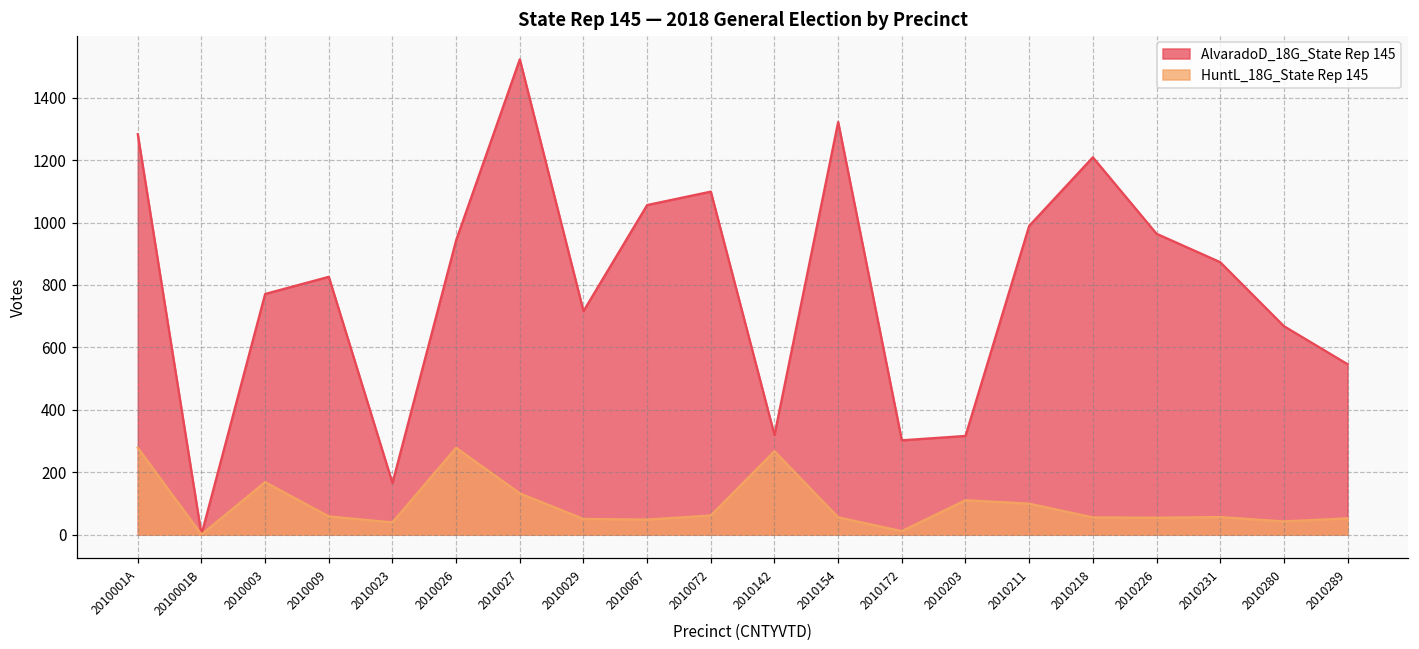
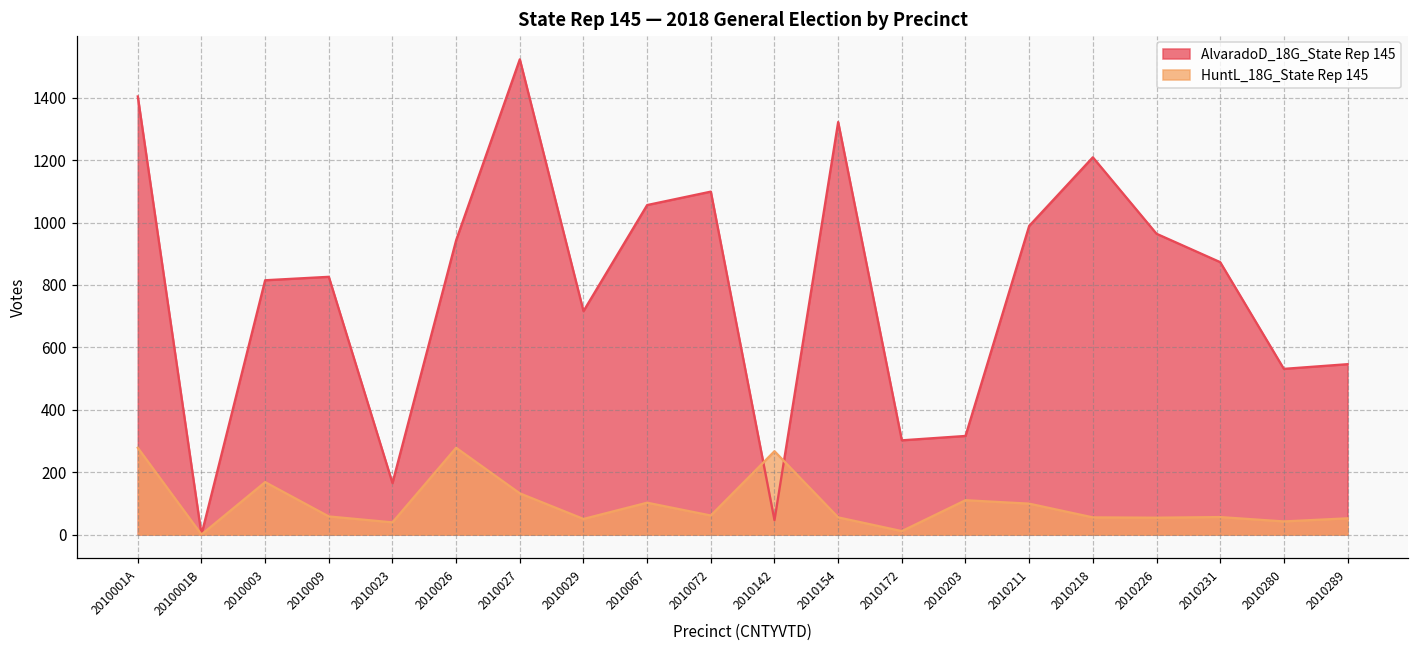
AlvaradoD_18G_State Rep 145, 2010001A: 1280 -> 1400
AlvaradoD_18G_State Rep 145, 2010003: 770 -> 820
HuntL_18G_State Rep 145, 2010067: 50 -> 100
AlvaradoD_18G_State Rep 145, 2010142: 320 -> 50
AlvaradoD_18G_State Rep 145, 2010280: 670 -> 530
